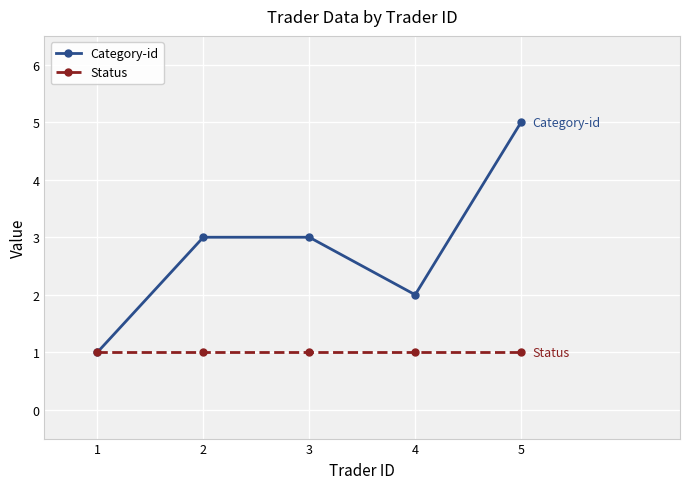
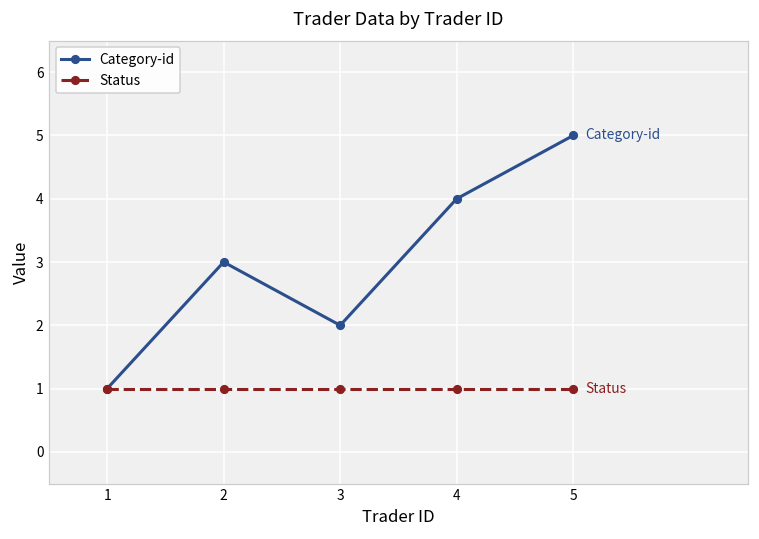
Category-id, 3: 3 -> 2
Category-id, 4: 2 -> 4
